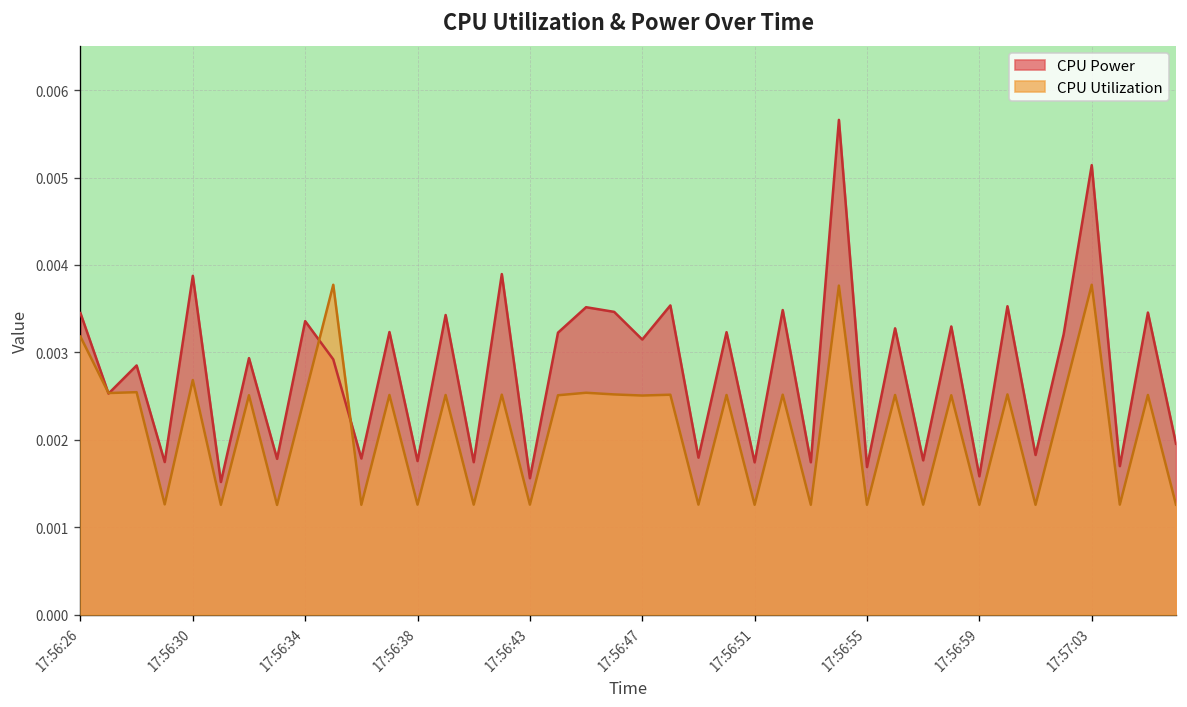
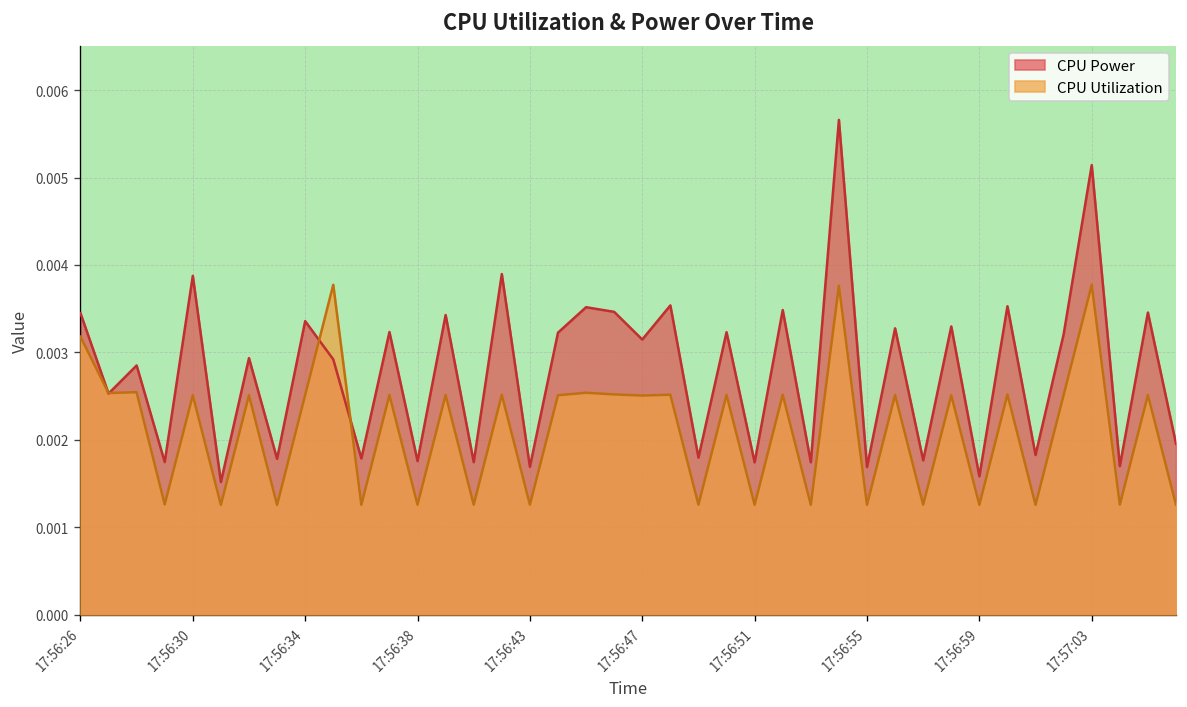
CPU Utilization, 17:56:30: 0.0027 -> 0.0025
CPU Power, 17:56:43: 0.0016 -> 0.0017
